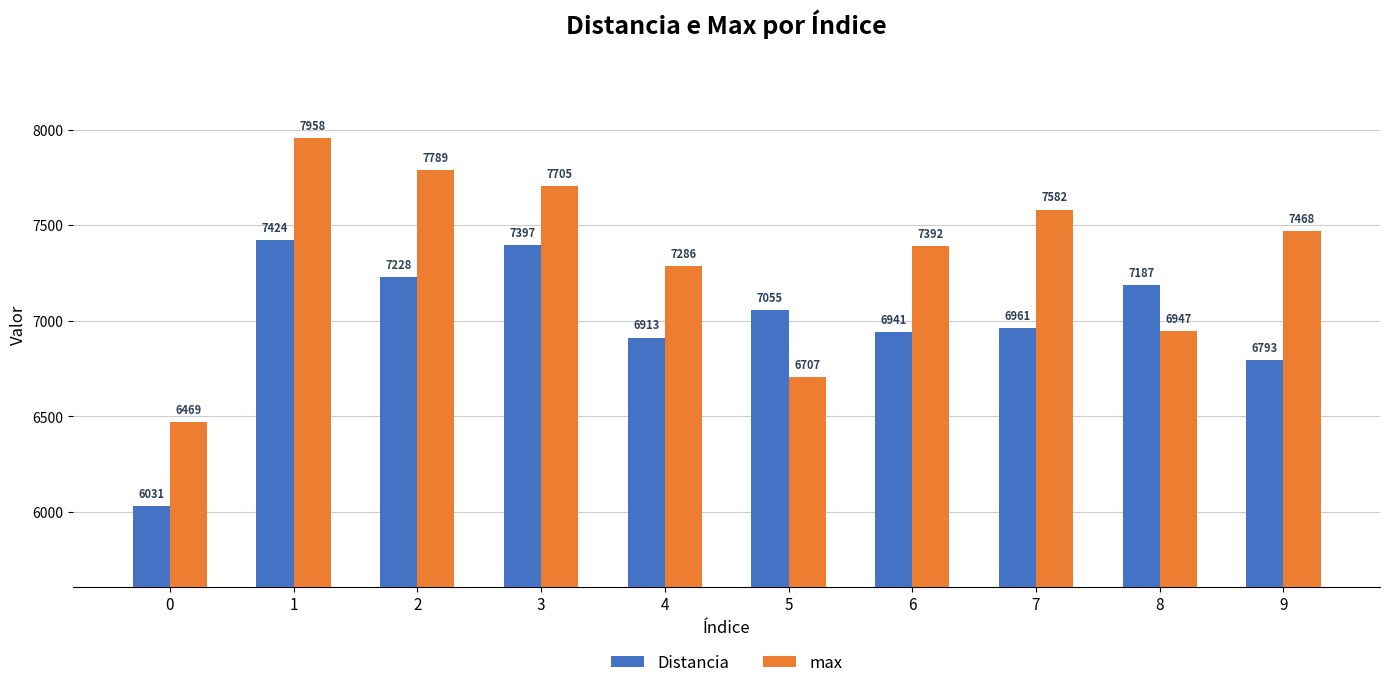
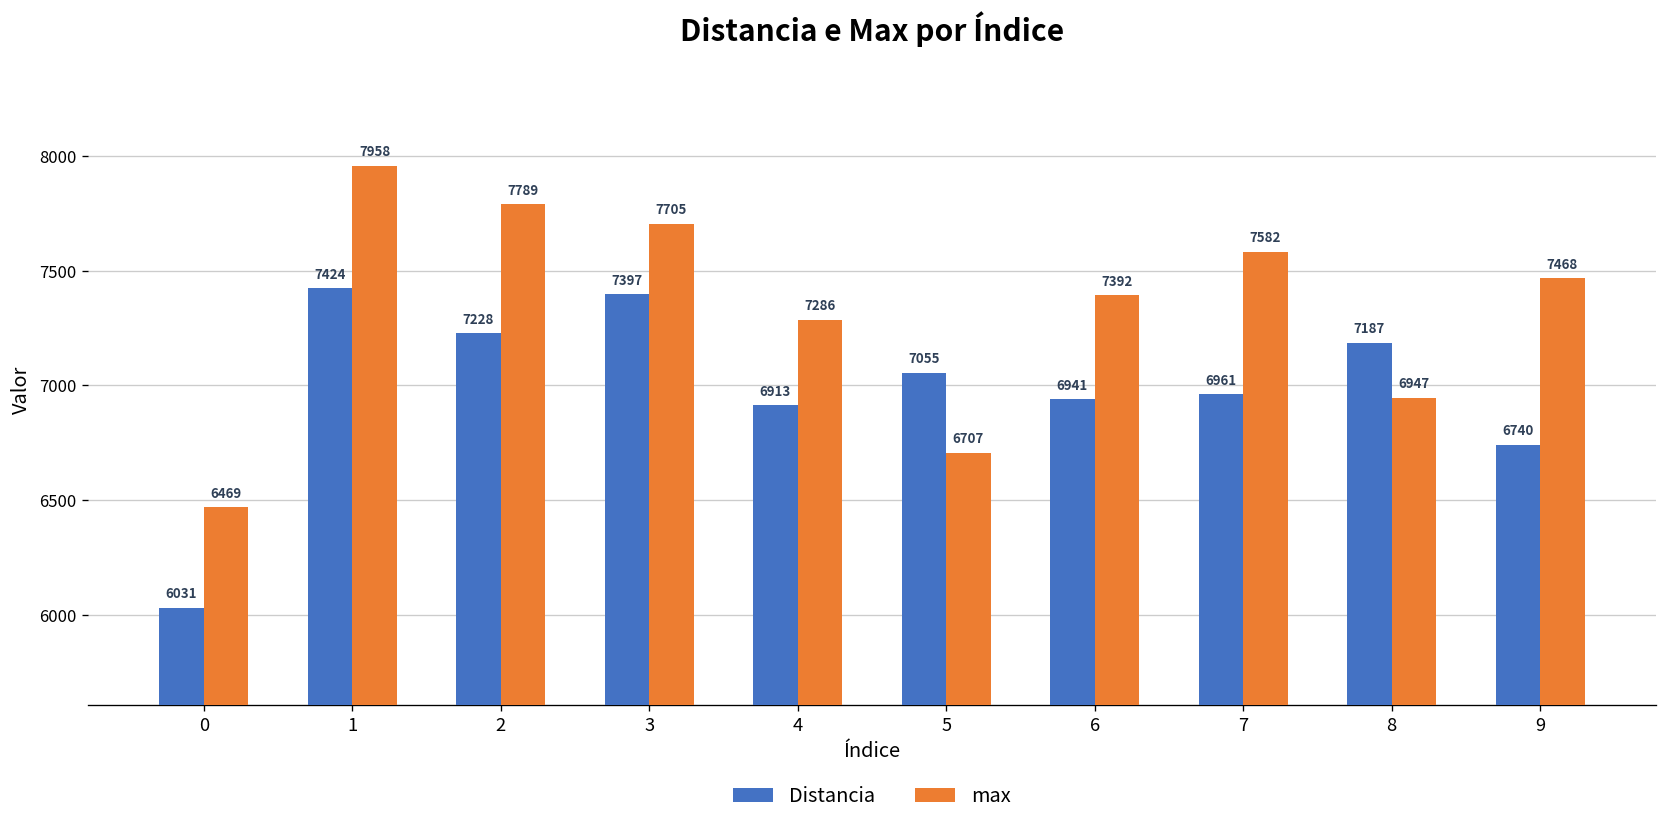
Distancia, 9: 6793 -> 6740
